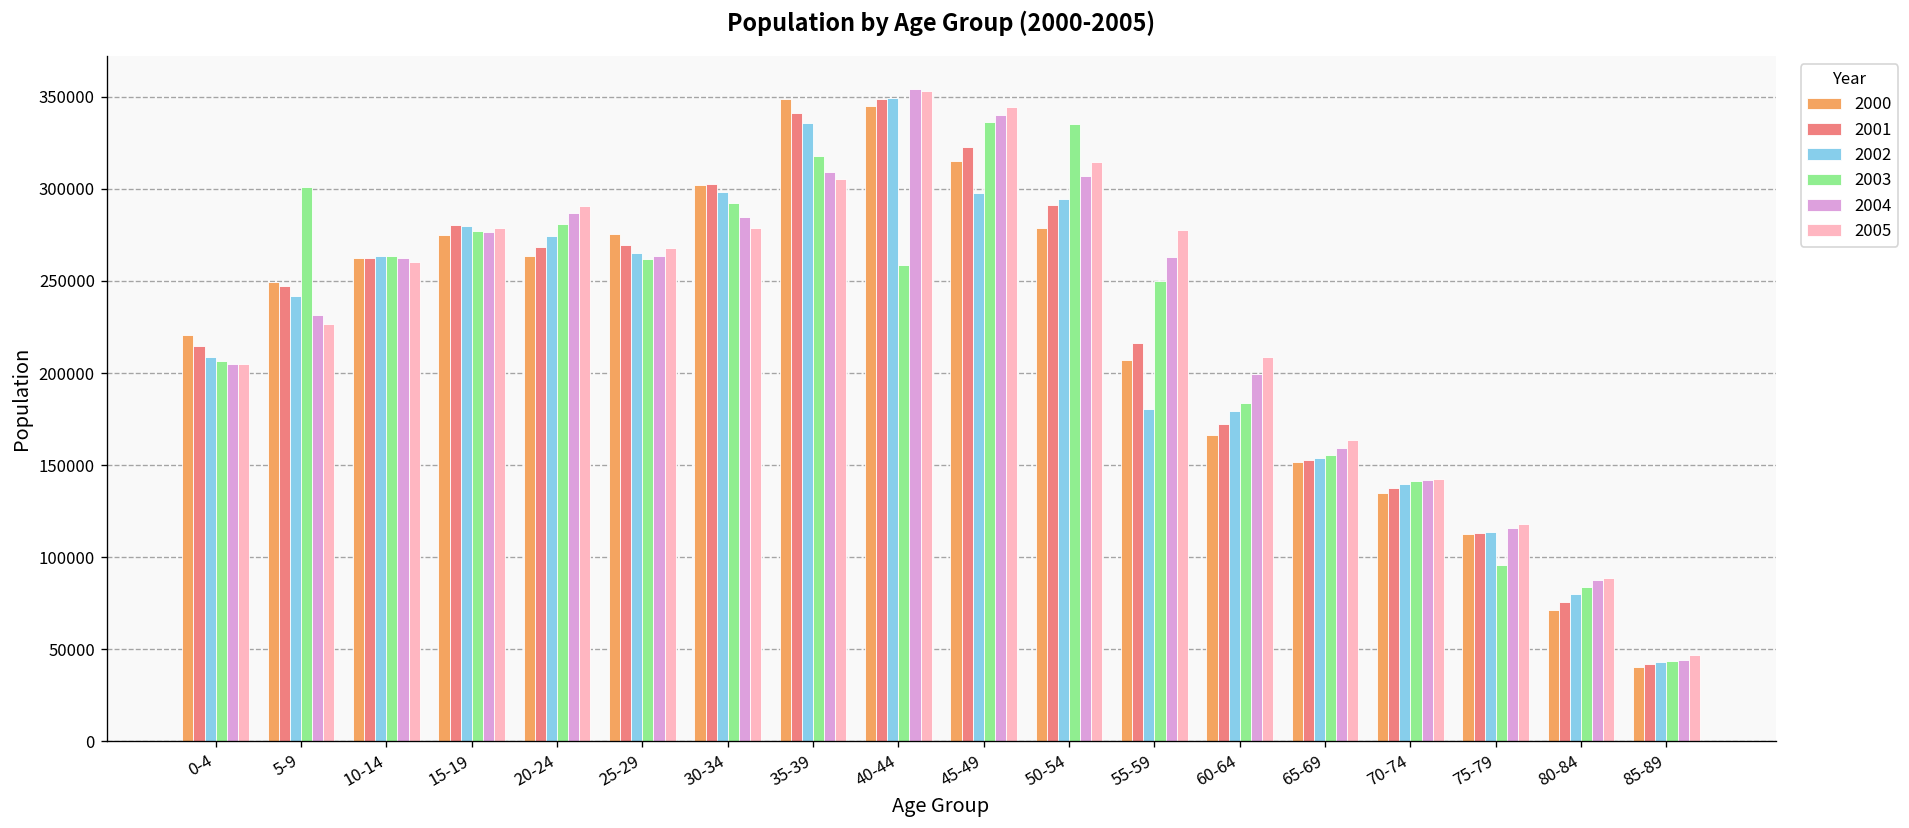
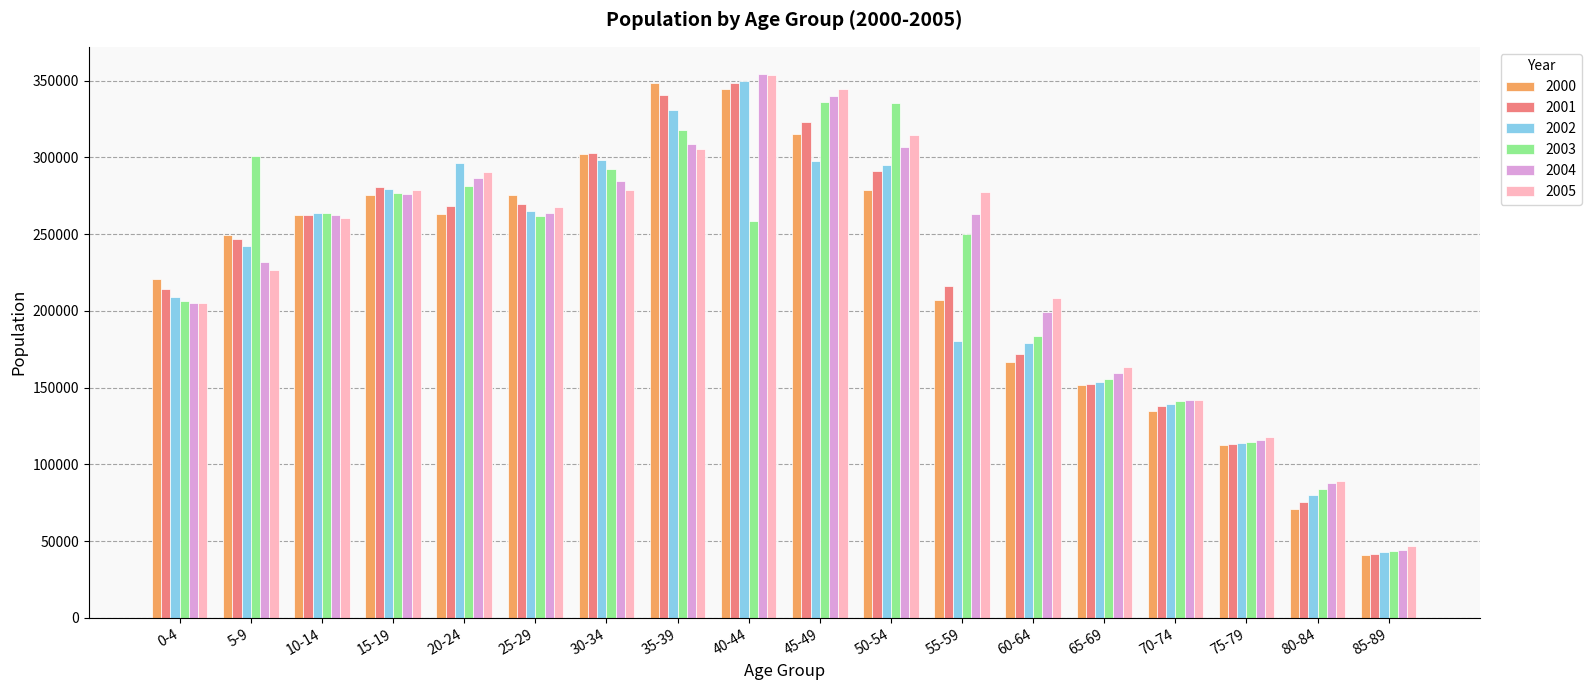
2002, 20-24: 274000 -> 296000
2002, 35-39: 336000 -> 331000
2003, 75-79: 96000 -> 115000
